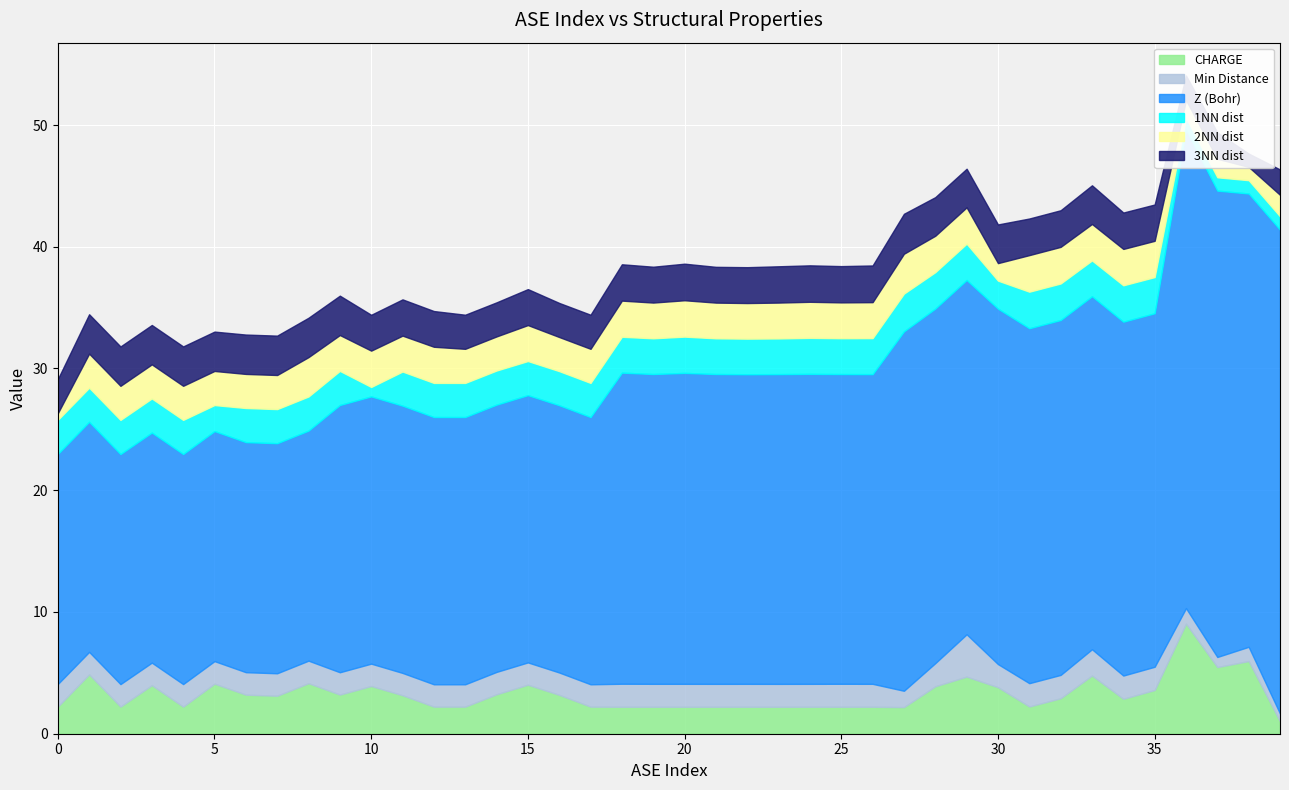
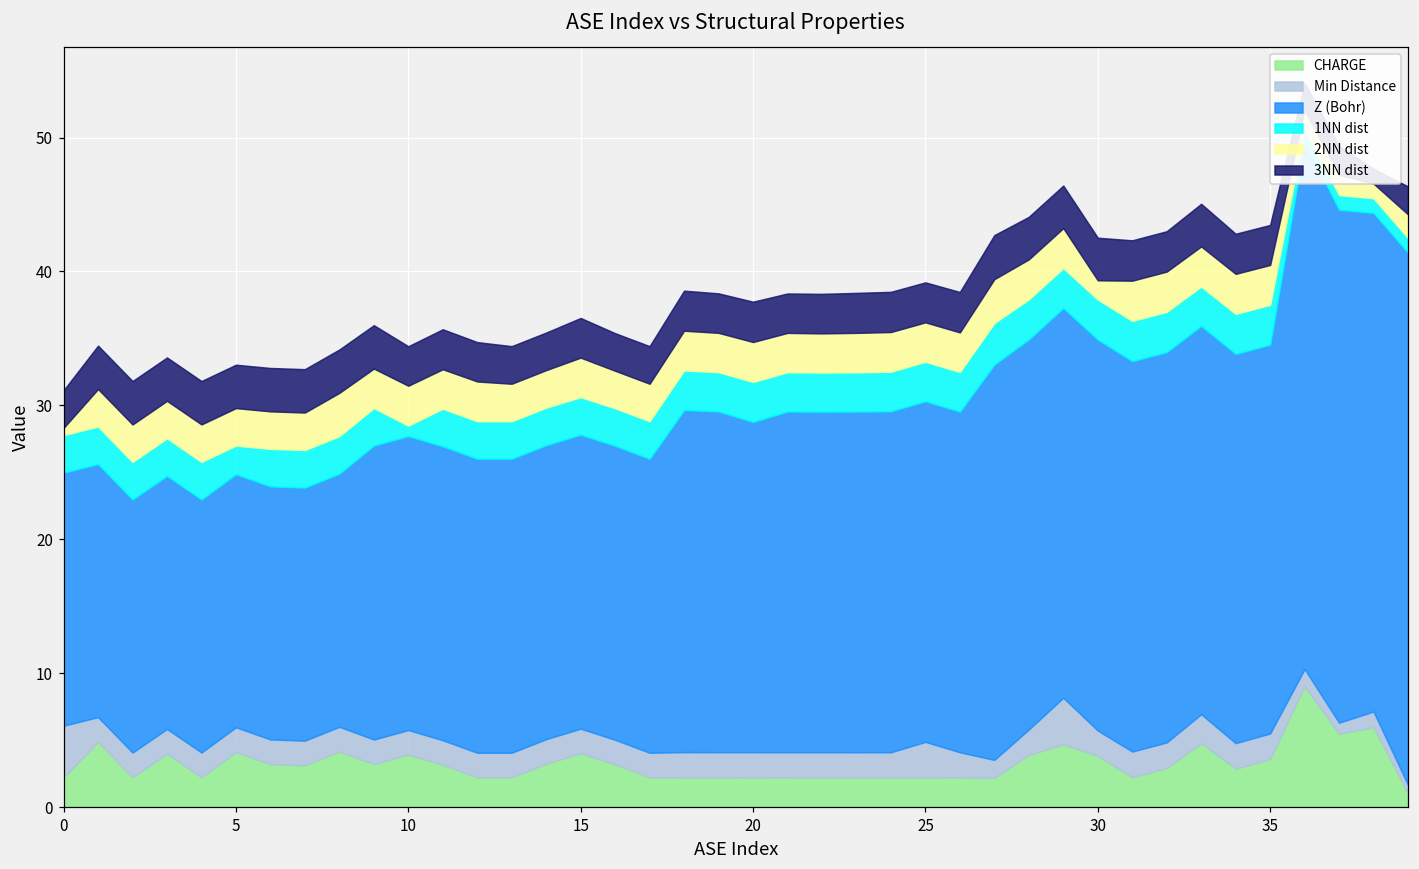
Min Distance, 0: 1.9 -> 3.9
Z (Bohr), 20: 25.5 -> 24.7
Min Distance, 25: 1.9 -> 2.7
1NN dist, 30: 2.3 -> 3.0
